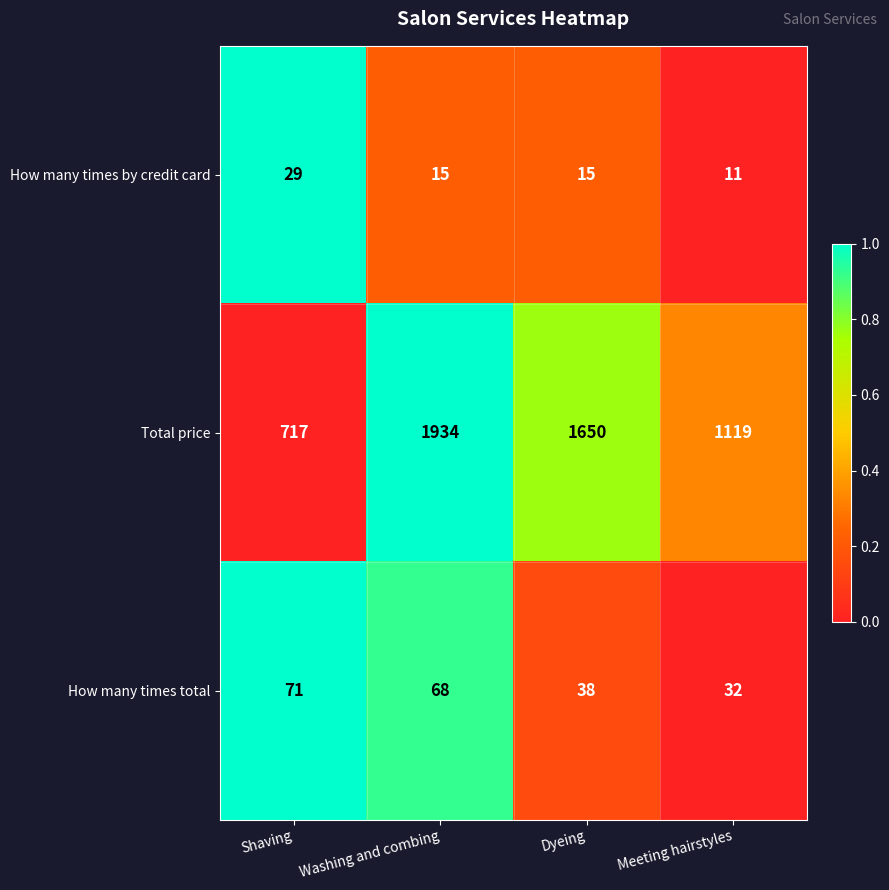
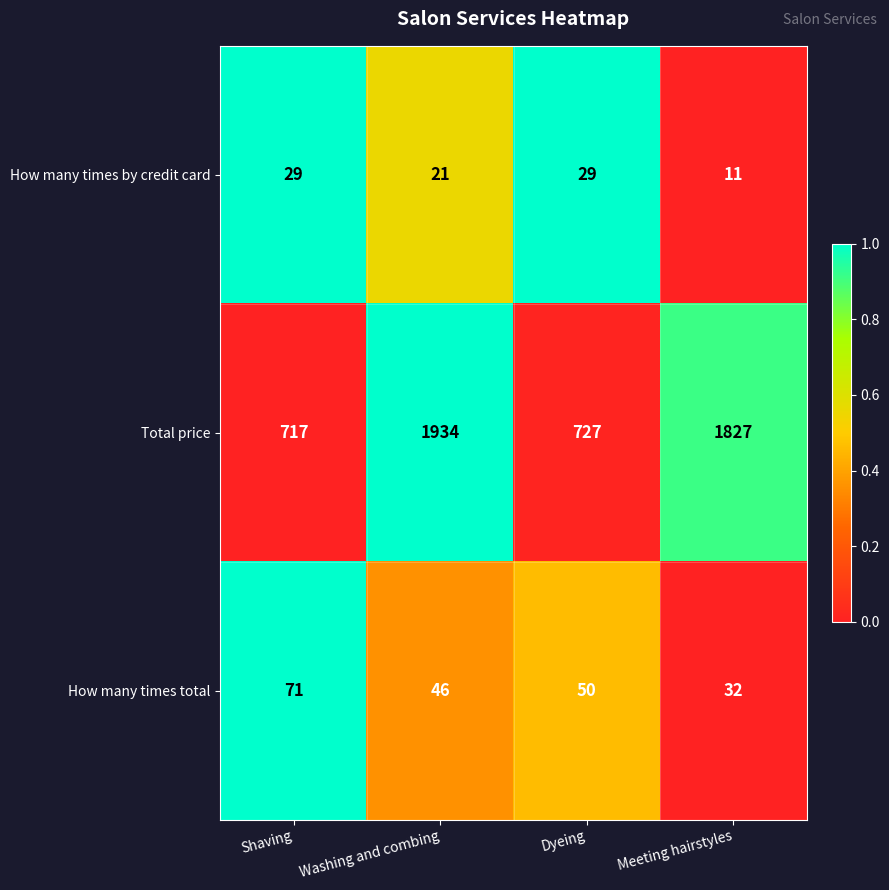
How many times by credit card, Washing and combing: 15 -> 21
How many times by credit card, Dyeing: 15 -> 29
Total price, Dyeing: 1650 -> 727
Total price, Meeting hairstyles: 1119 -> 1827
How many times total, Washing and combing: 68 -> 46
How many times total, Dyeing: 38 -> 50
